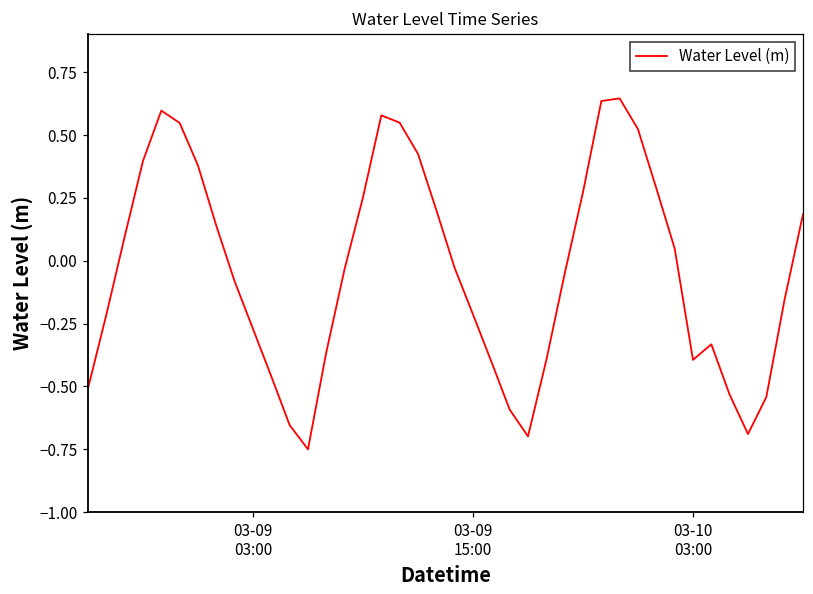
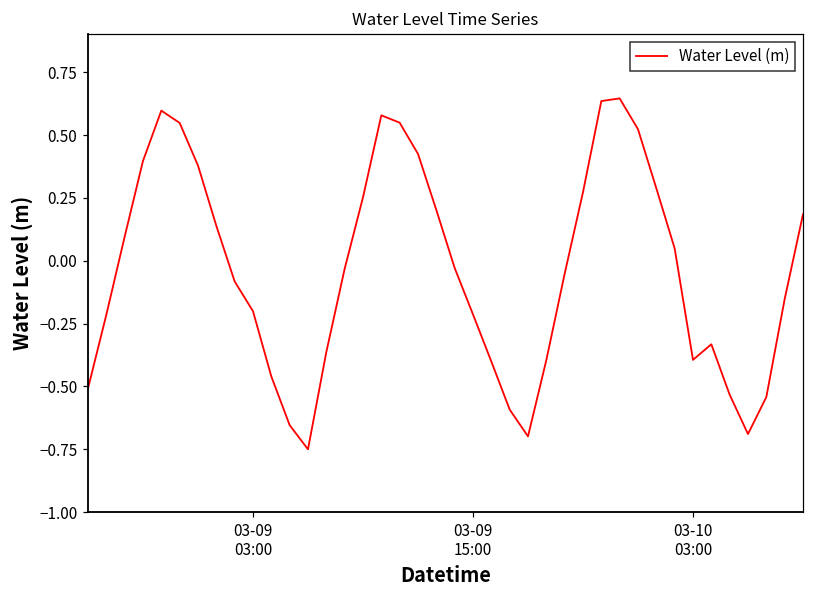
03-09 03:00: -0.27 -> -0.20
